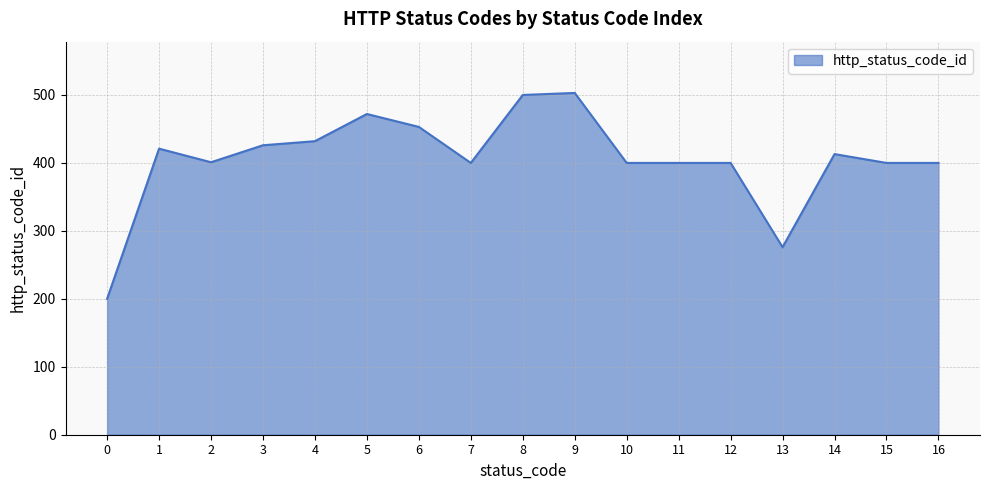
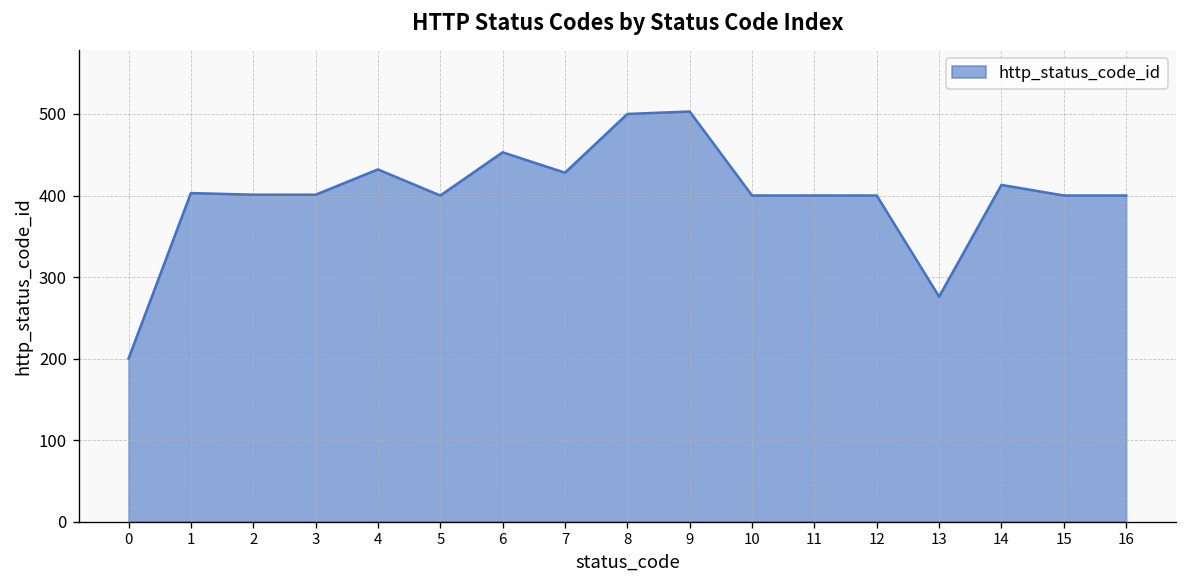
1: 420 -> 400
3: 430 -> 400
5: 470 -> 400
7: 400 -> 430
